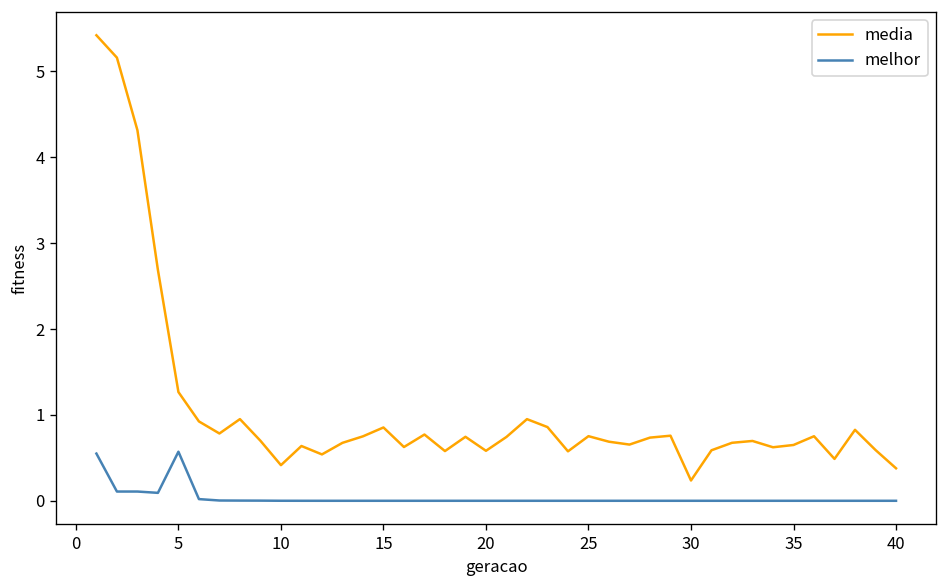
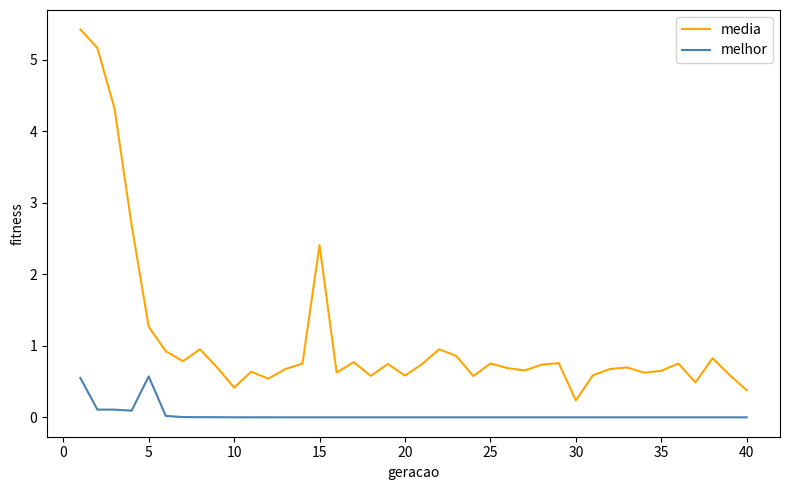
media, 15: 0.9 -> 2.4
